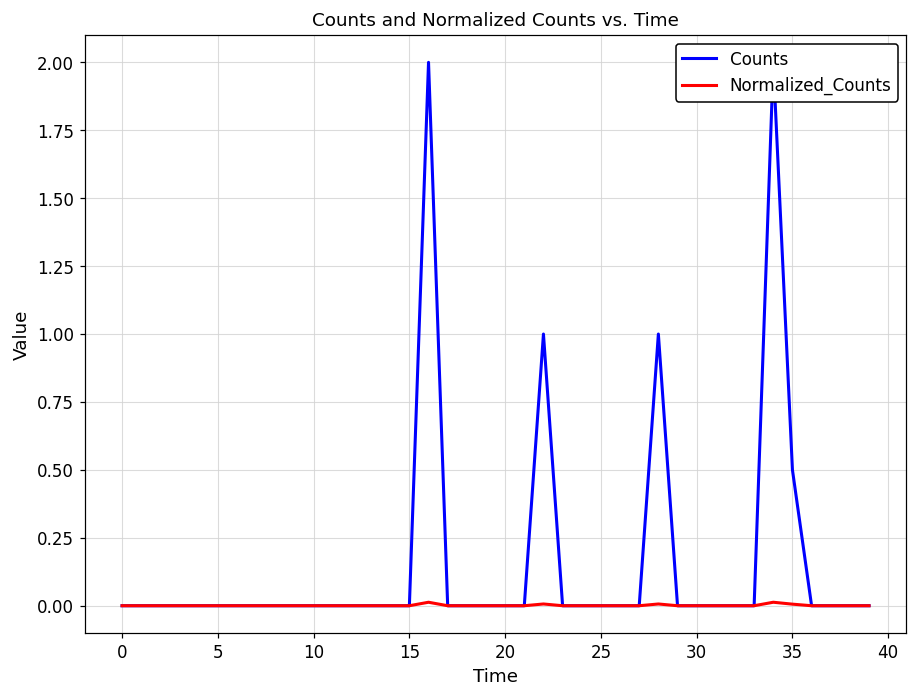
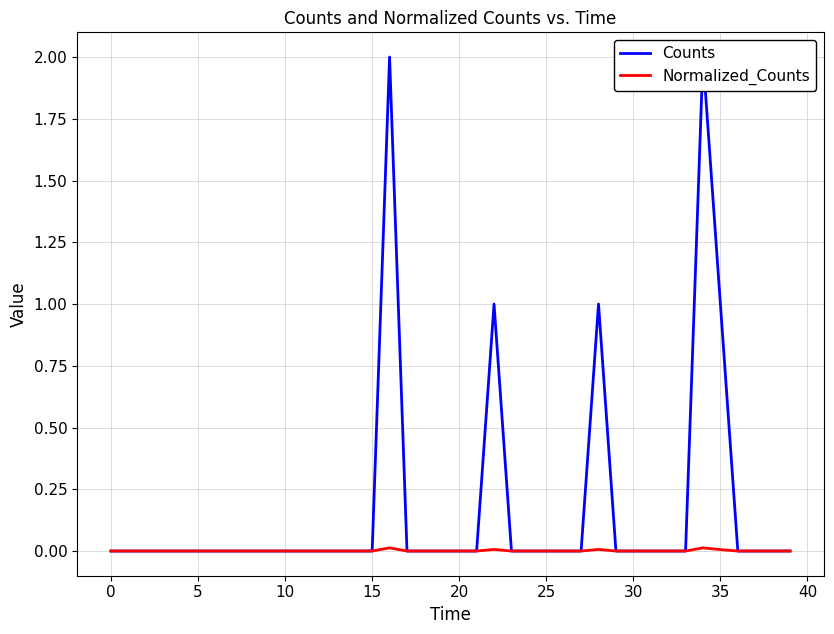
Counts, 35: 0.5 -> 1.0
